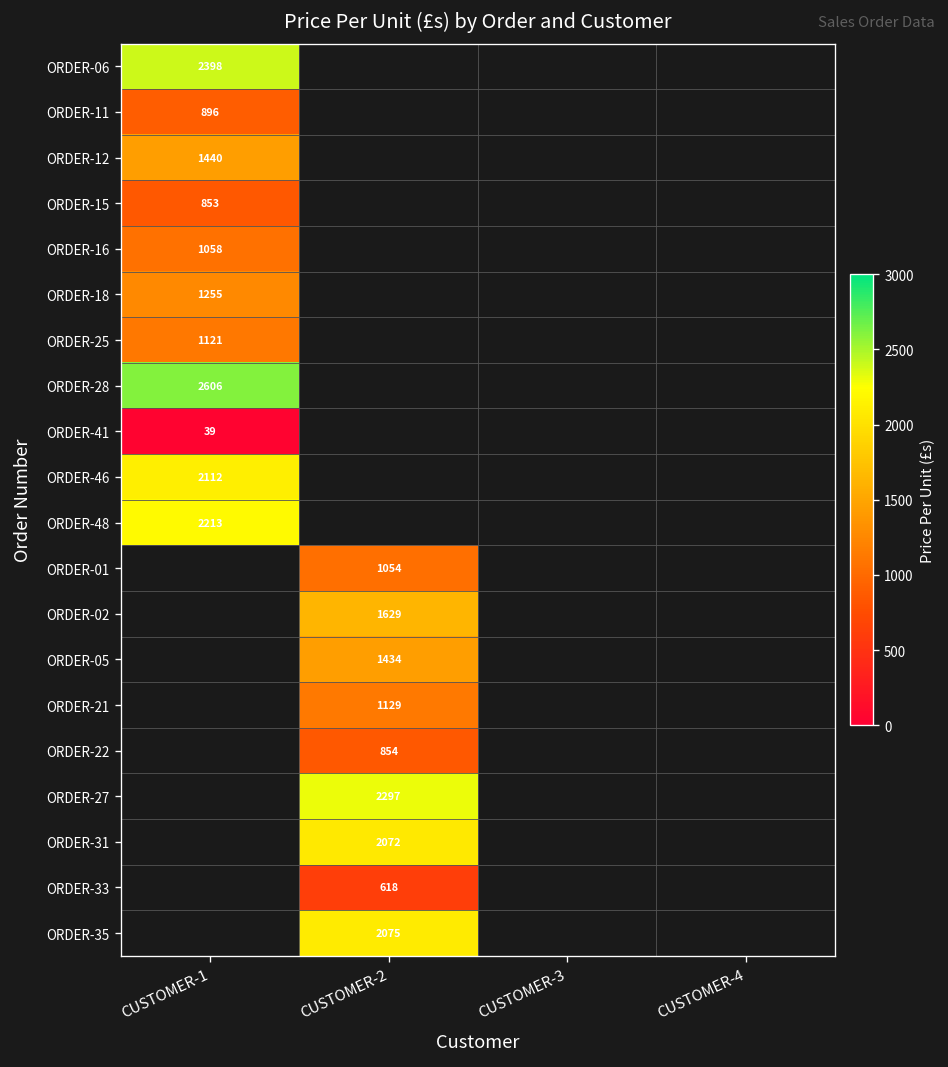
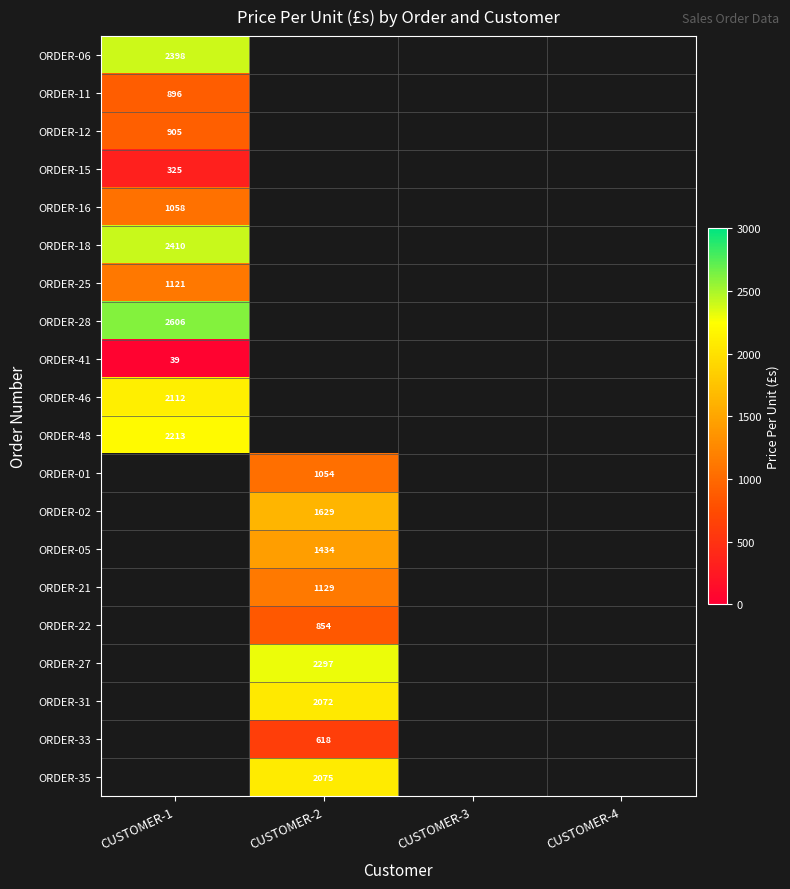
ORDER-12, CUSTOMER-1: 1440 -> 905
ORDER-15, CUSTOMER-1: 853 -> 325
ORDER-18, CUSTOMER-1: 1255 -> 2410
